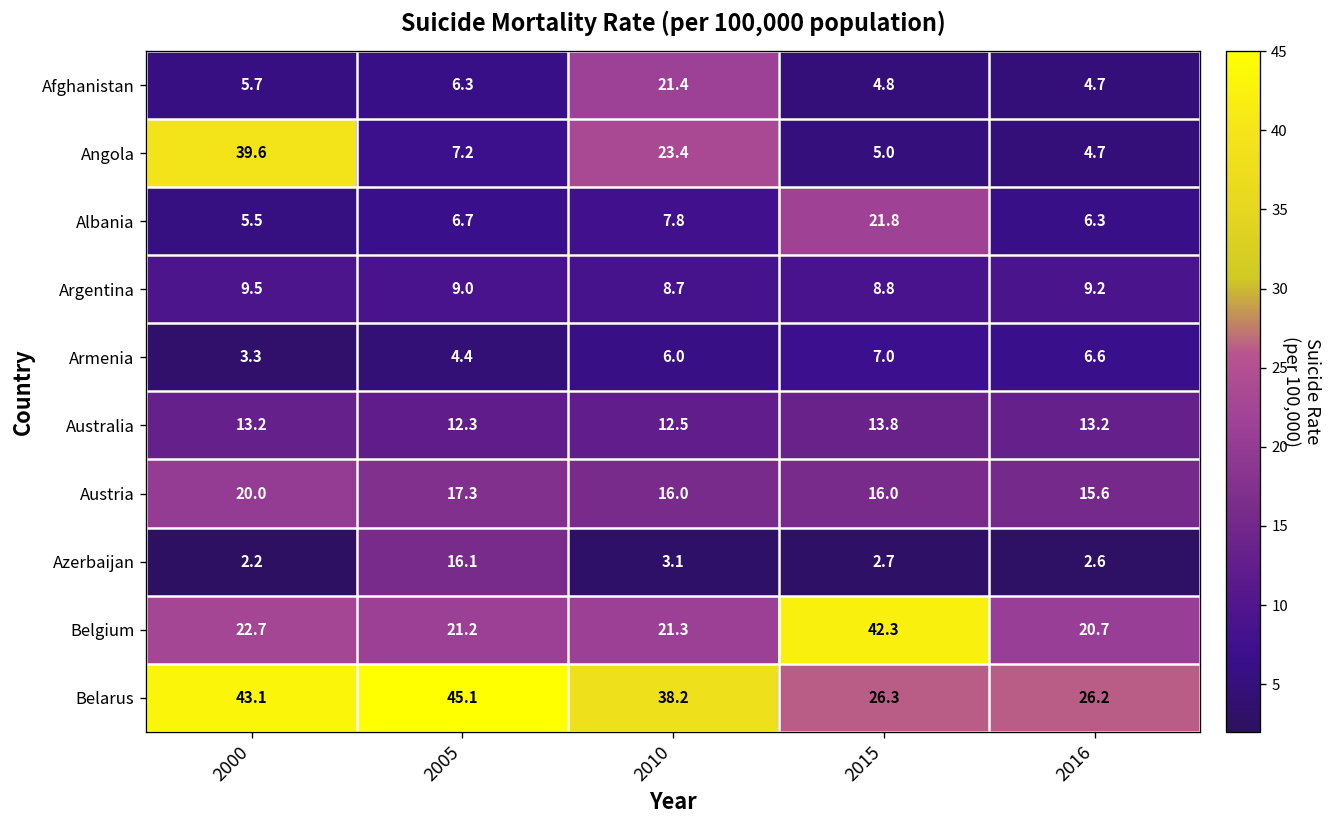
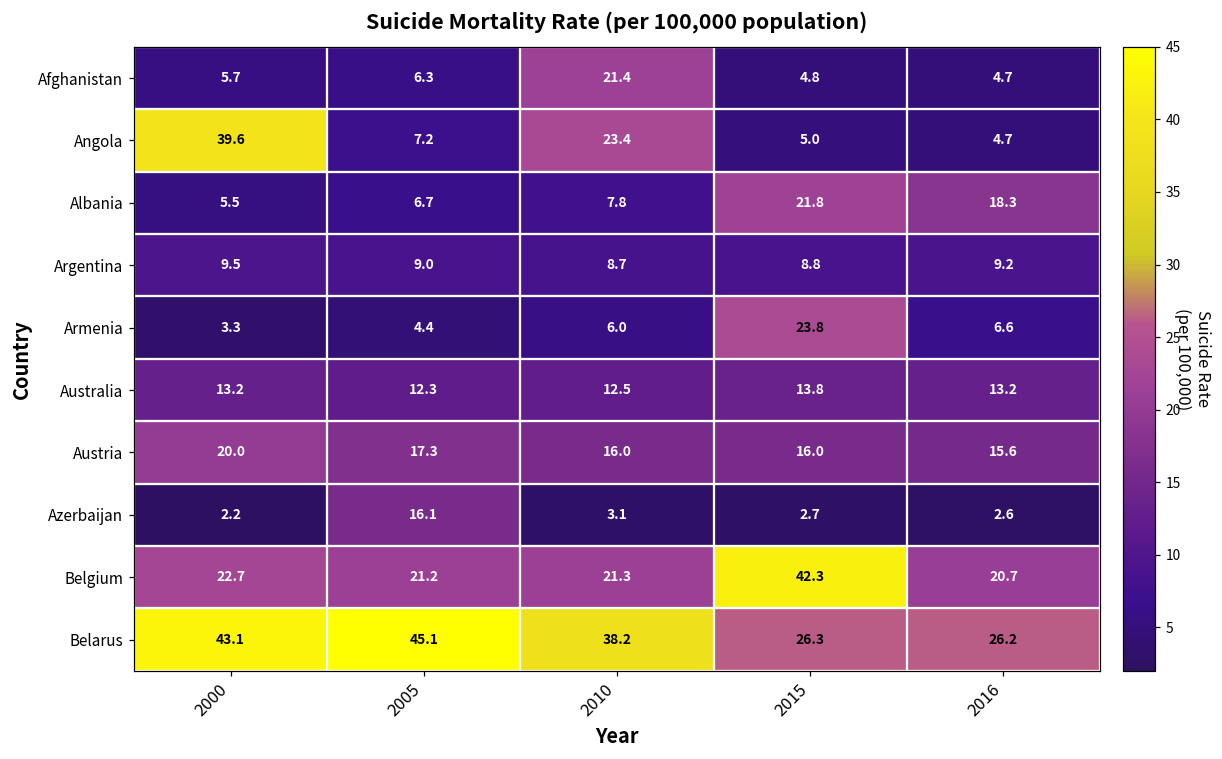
Albania, 2016: 6.3 -> 18.3
Armenia, 2015: 7.0 -> 23.8
